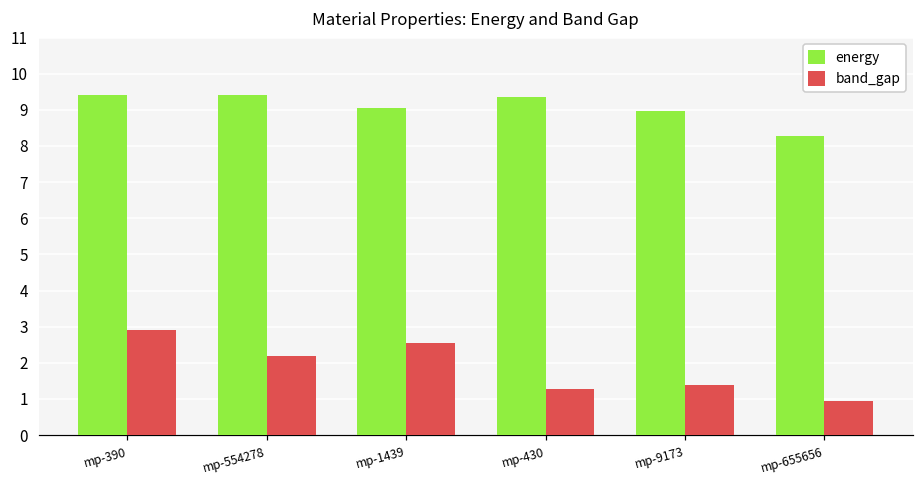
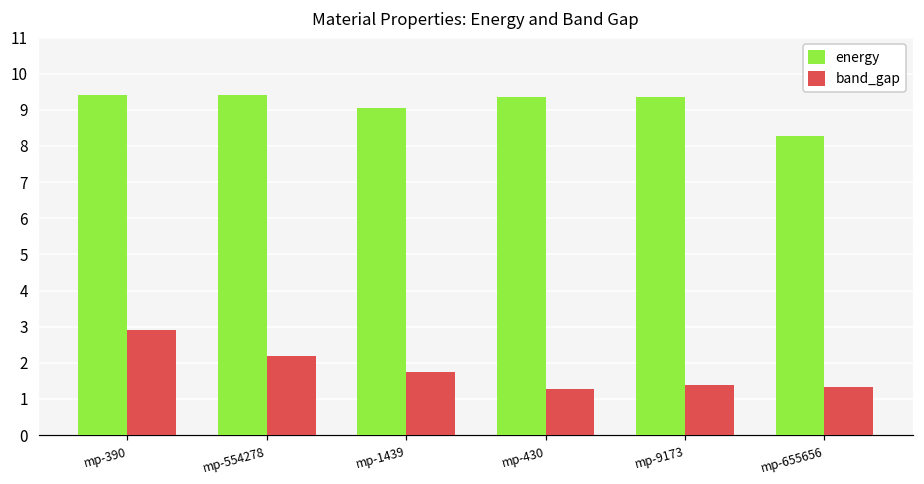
band_gap, mp-1439: 2.6 -> 1.7
energy, mp-9173: 9.0 -> 9.4
band_gap, mp-655656: 0.9 -> 1.3
